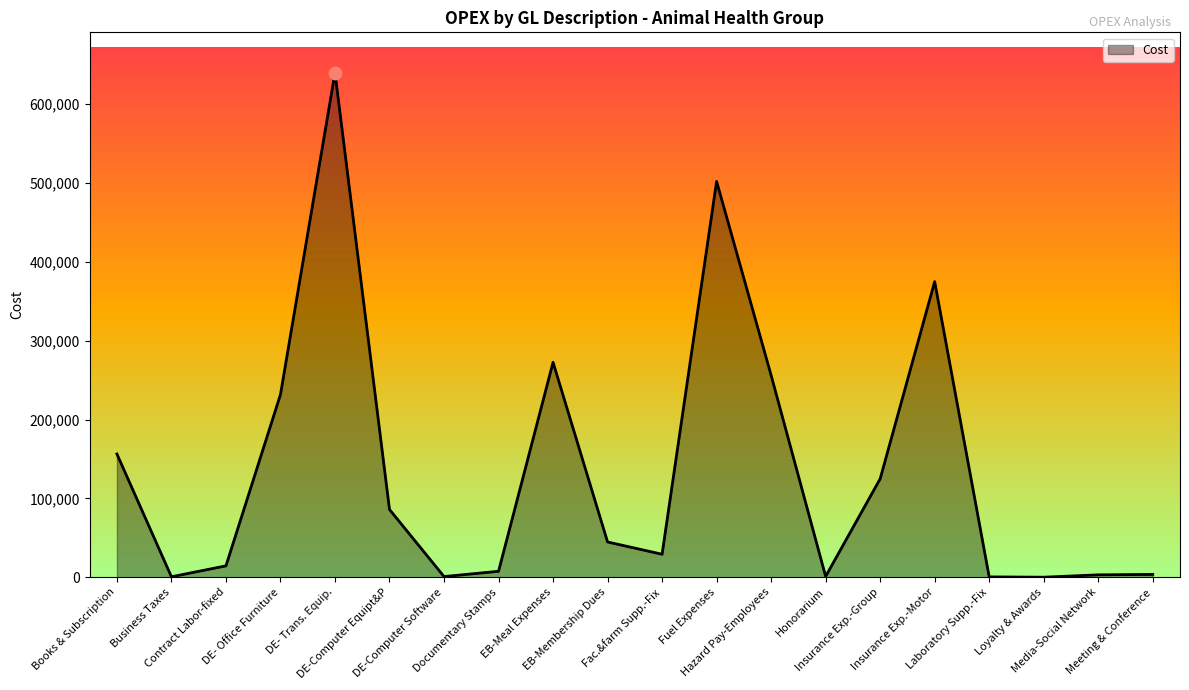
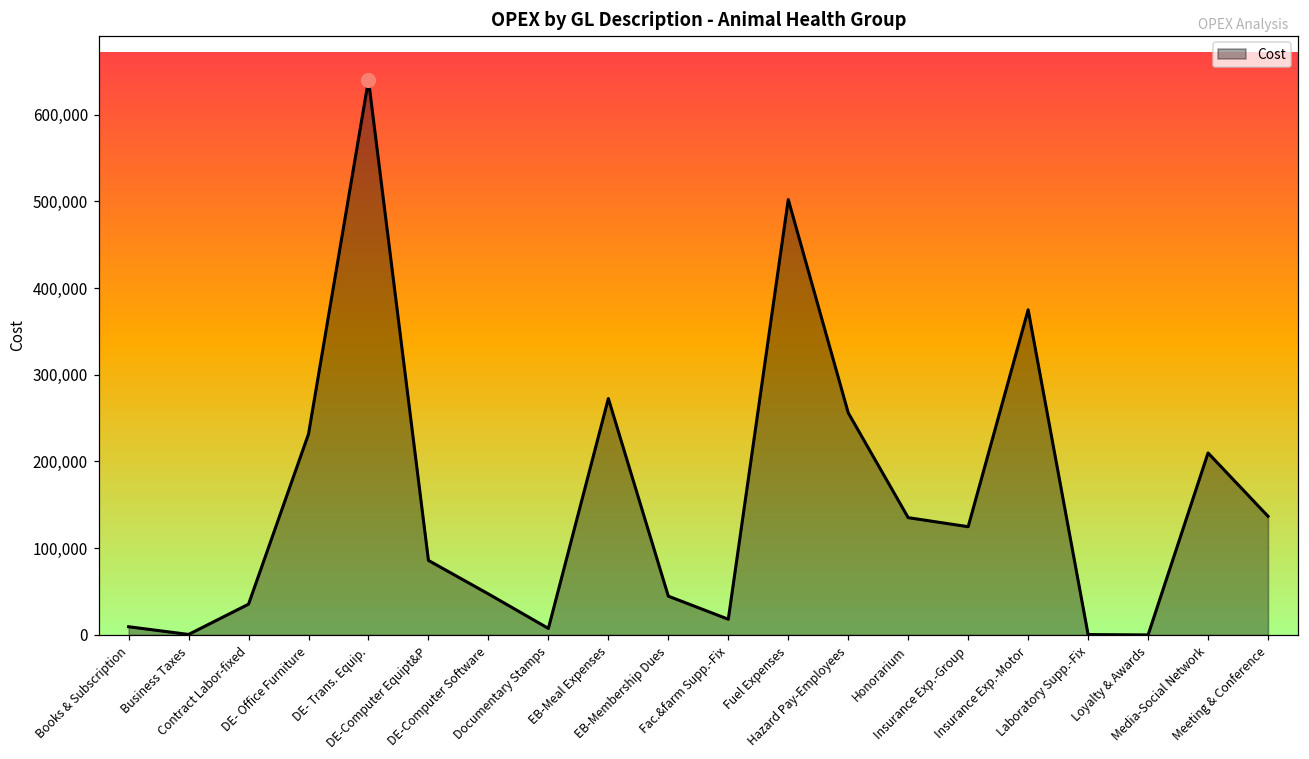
Cost, Books & Subscription: 160,000 -> 10,000
Cost, Contract Labor-fixed: 10,000 -> 40,000
Cost, DE-Computer Software: 0 -> 50,000
Cost, Fac.&farm Supp.-Fix: 30,000 -> 20,000
Cost, Honorarium: 0 -> 140,000
Cost, Media-Social Network: 0 -> 210,000
Cost, Meeting & Conference: 0 -> 140,000
